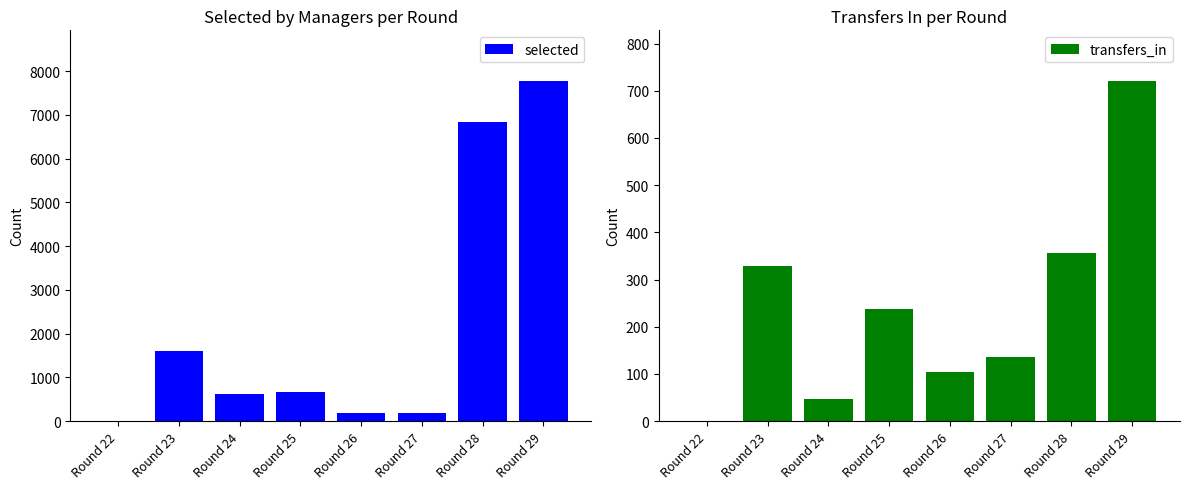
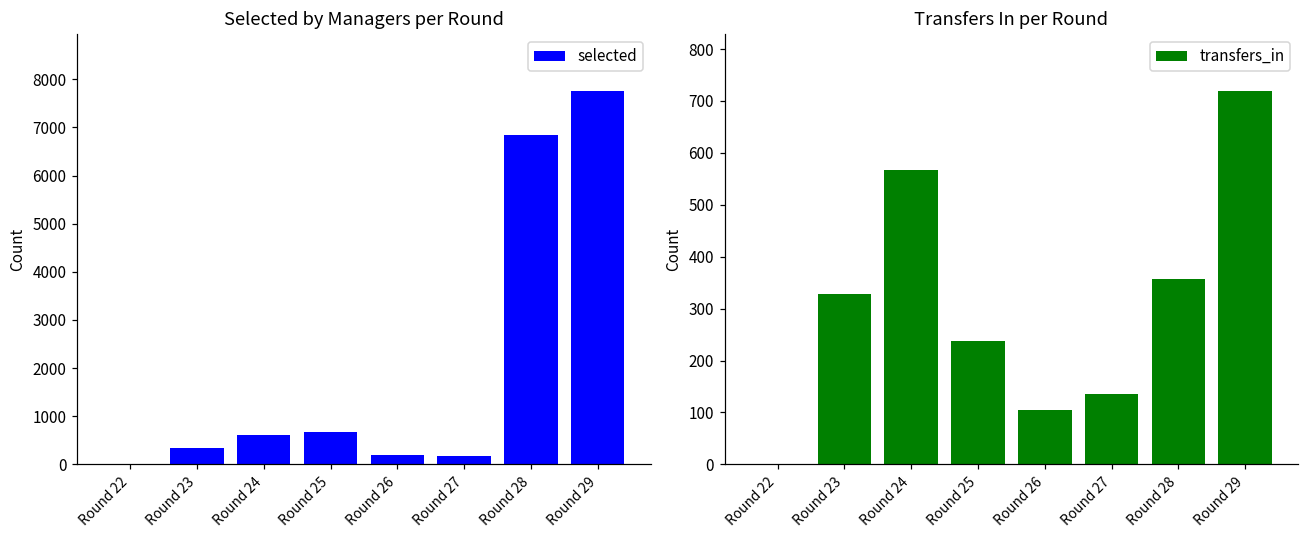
Selected by Managers per Round, Round 23: 1600 -> 300
Transfers In per Round, Round 24: 50 -> 570
